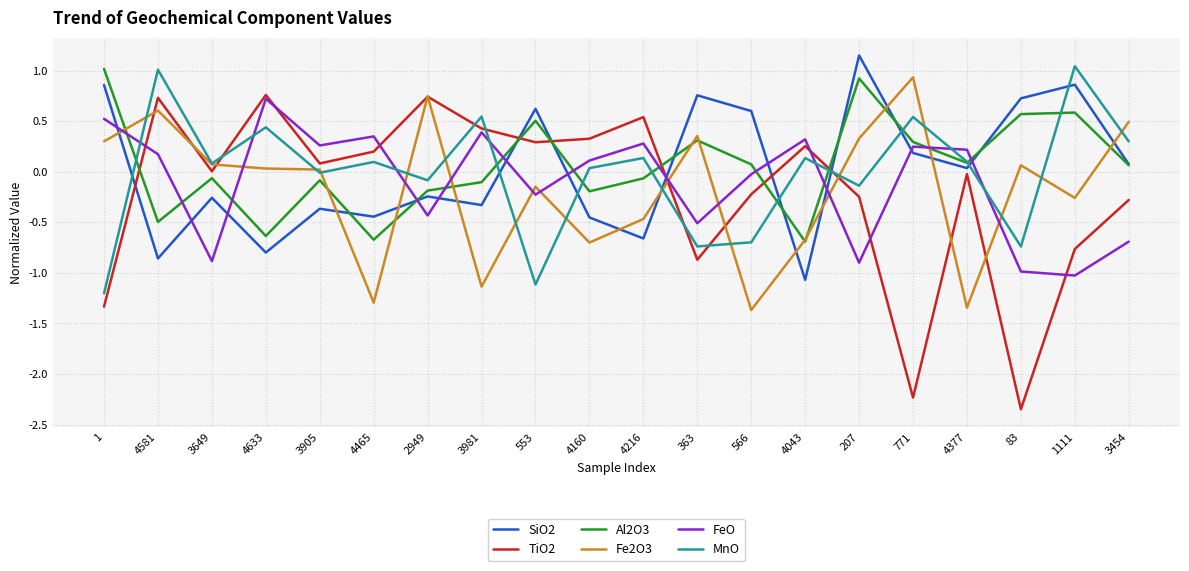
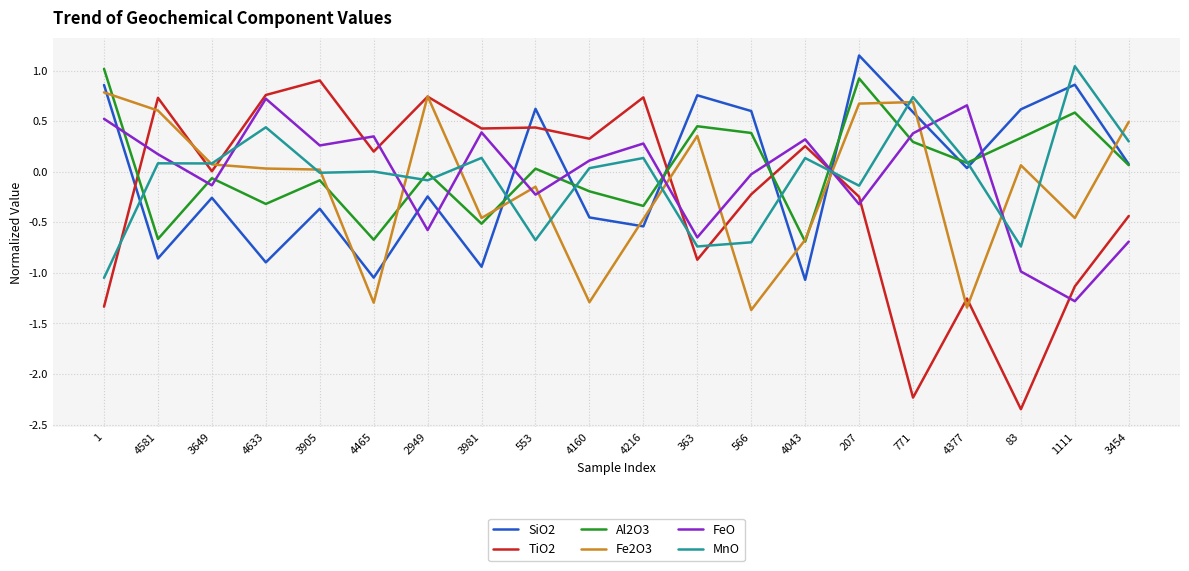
Fe2O3, 1: 0.30 -> 0.78
MnO, 1: -1.20 -> -1.05
Al2O3, 4581: -0.50 -> -0.67
MnO, 4581: 1.01 -> 0.08
FeO, 3649: -0.88 -> -0.13
SiO2, 4633: -0.80 -> -0.90
Al2O3, 4633: -0.64 -> -0.32
TiO2, 3905: 0.08 -> 0.90
SiO2, 4465: -0.44 -> -1.05
MnO, 4465: 0.10 -> 0.00
Al2O3, 2949: -0.19 -> -0.01
FeO, 2949: -0.43 -> -0.58
SiO2, 3981: -0.33 -> -0.94
Al2O3, 3981: -0.10 -> -0.51
Fe2O3, 3981: -1.14 -> -0.46
MnO, 3981: 0.55 -> 0.14
TiO2, 553: 0.29 -> 0.44
Al2O3, 553: 0.50 -> 0.03
MnO, 553: -1.11 -> -0.68
Fe2O3, 4160: -0.70 -> -1.29
SiO2, 4216: -0.66 -> -0.54
TiO2, 4216: 0.54 -> 0.74
Al2O3, 4216: -0.07 -> -0.34
Al2O3, 363: 0.31 -> 0.45
FeO, 363: -0.51 -> -0.65
Al2O3, 566: 0.07 -> 0.38
Fe2O3, 207: 0.33 -> 0.67
FeO, 207: -0.90 -> -0.32
SiO2, 771: 0.19 -> 0.59
Fe2O3, 771: 0.93 -> 0.69
FeO, 771: 0.25 -> 0.38
MnO, 771: 0.54 -> 0.74
TiO2, 4377: -0.02 -> -1.25
FeO, 4377: 0.22 -> 0.66
SiO2, 83: 0.73 -> 0.62
Al2O3, 83: 0.57 -> 0.33
TiO2, 1111: -0.76 -> -1.13
Fe2O3, 1111: -0.26 -> -0.46
FeO, 1111: -1.03 -> -1.28
TiO2, 3454: -0.28 -> -0.44
